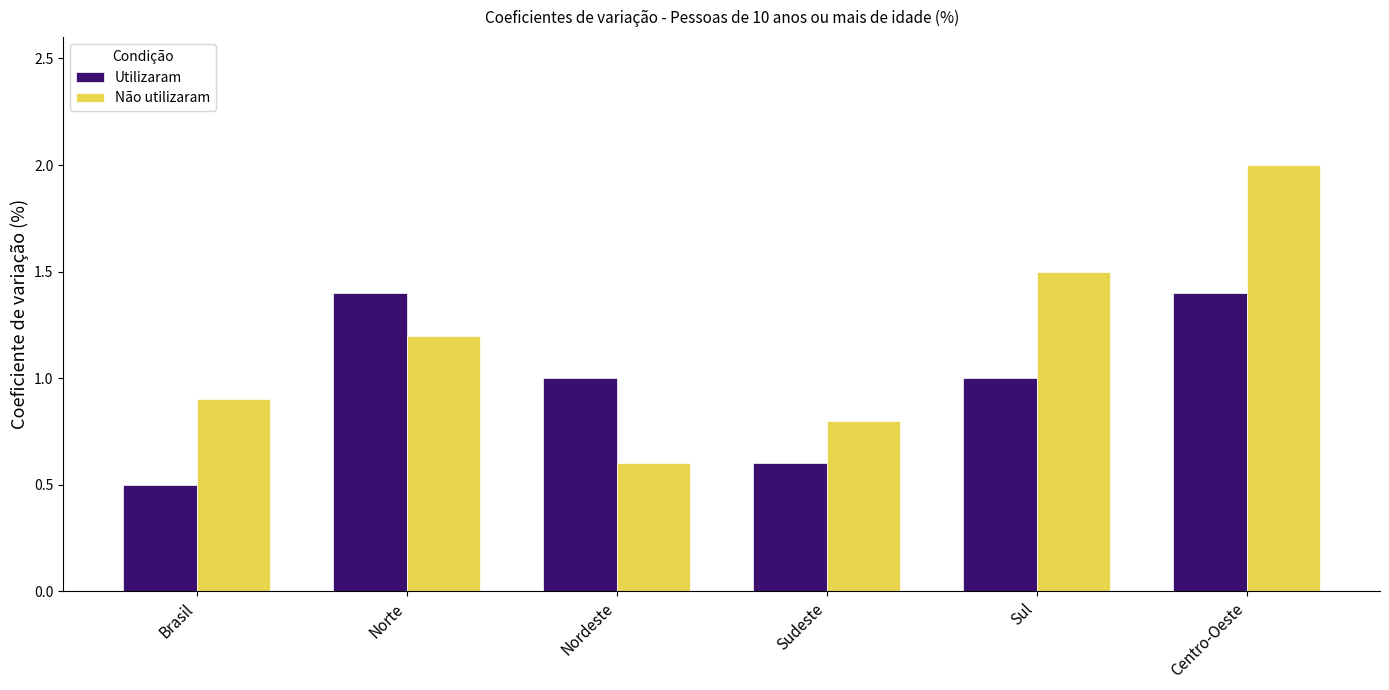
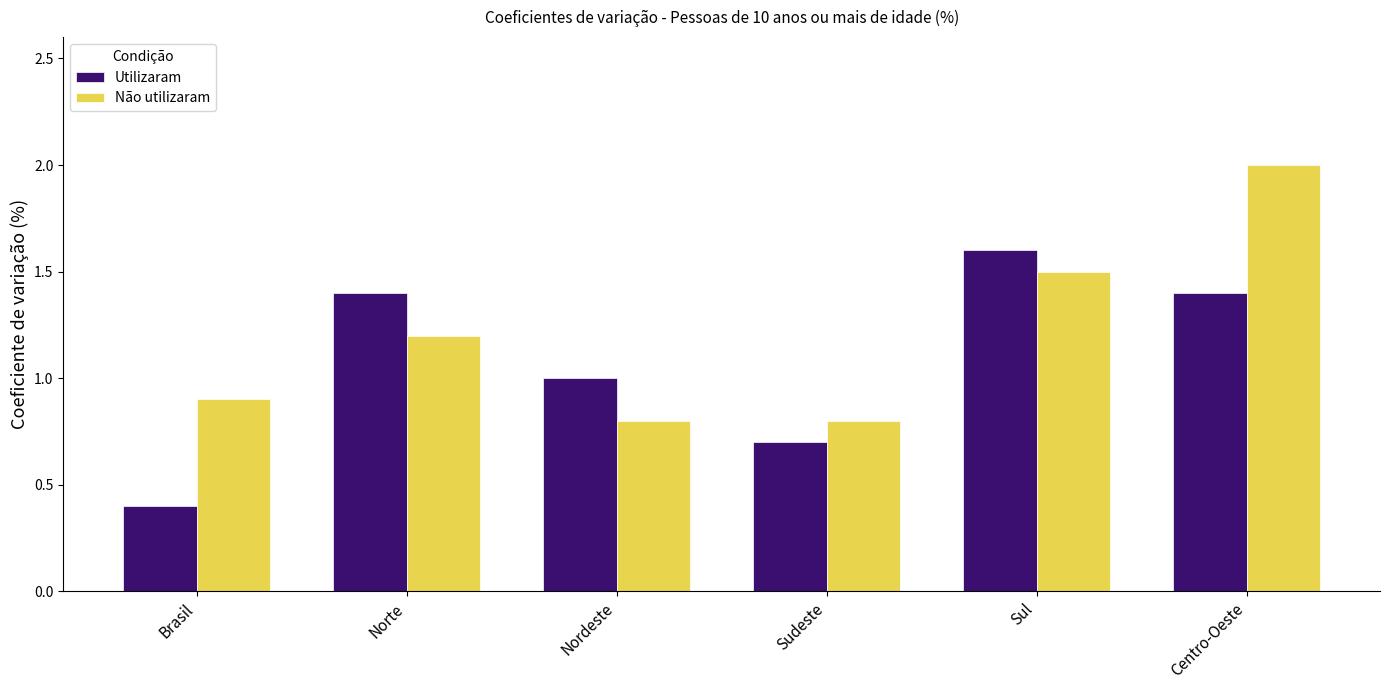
Utilizaram, Brasil: 0.5 -> 0.4
Não utilizaram, Nordeste: 0.6 -> 0.8
Utilizaram, Sudeste: 0.6 -> 0.7
Utilizaram, Sul: 1.0 -> 1.6
